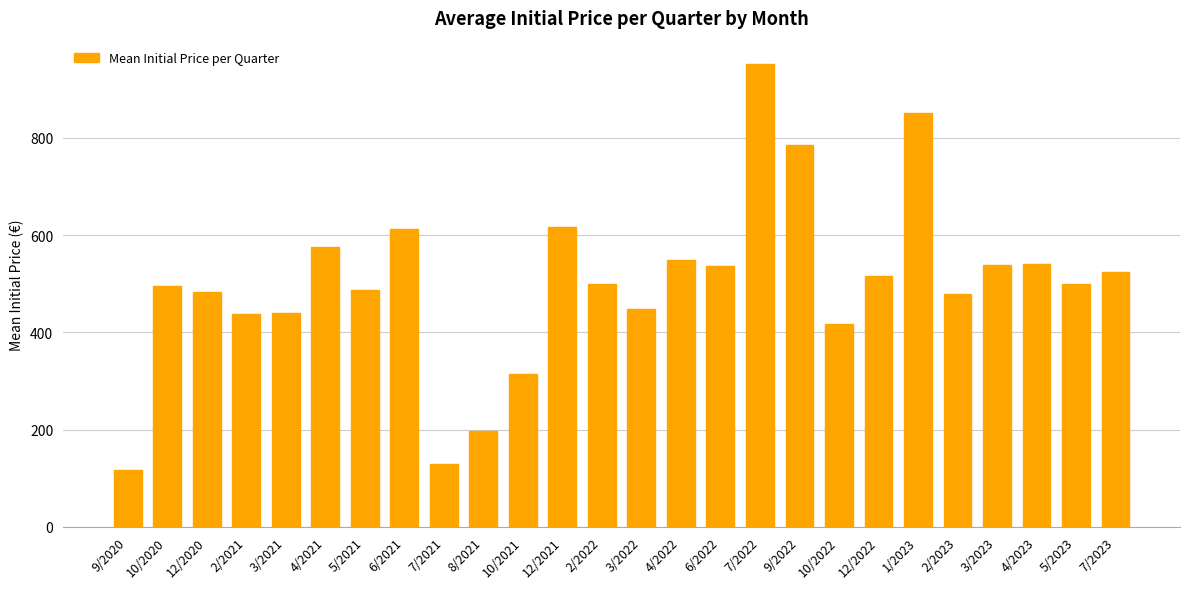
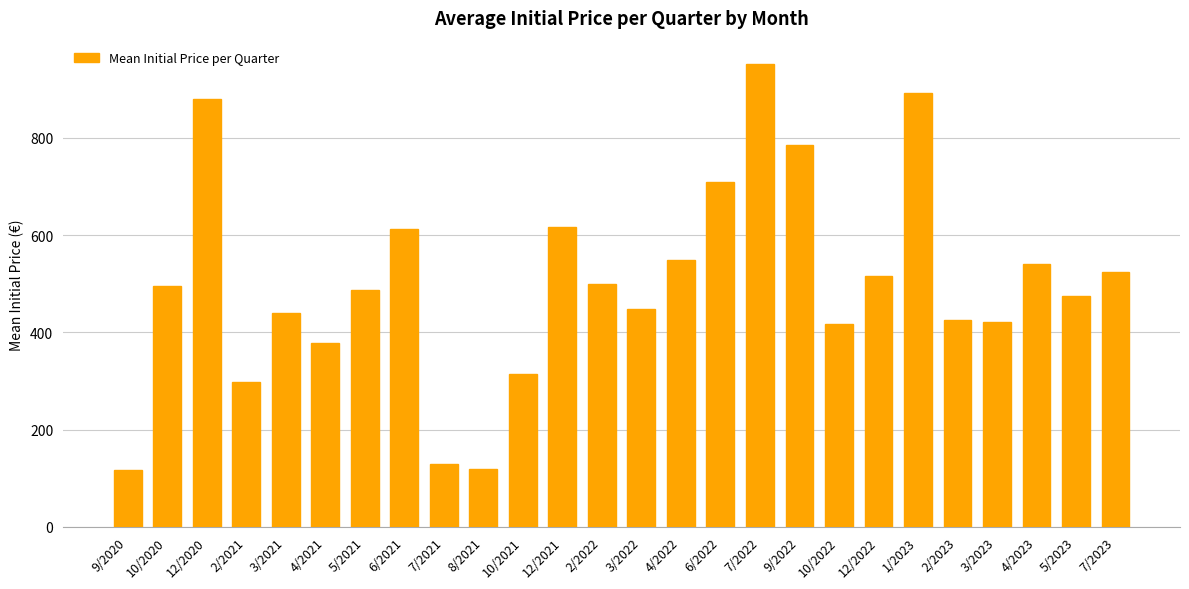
12/2020: 480 -> 880
2/2021: 440 -> 300
4/2021: 580 -> 380
8/2021: 200 -> 120
6/2022: 540 -> 710
1/2023: 850 -> 890
2/2023: 480 -> 420
3/2023: 540 -> 420
5/2023: 500 -> 480
